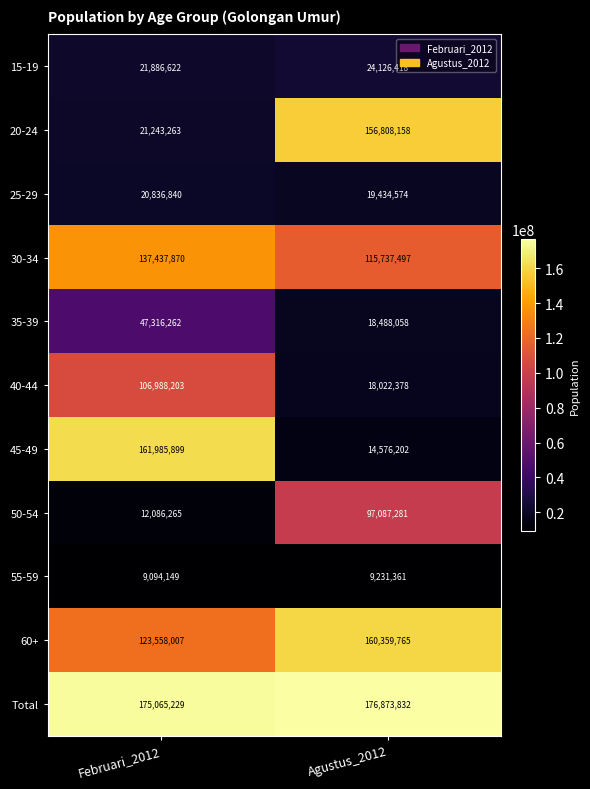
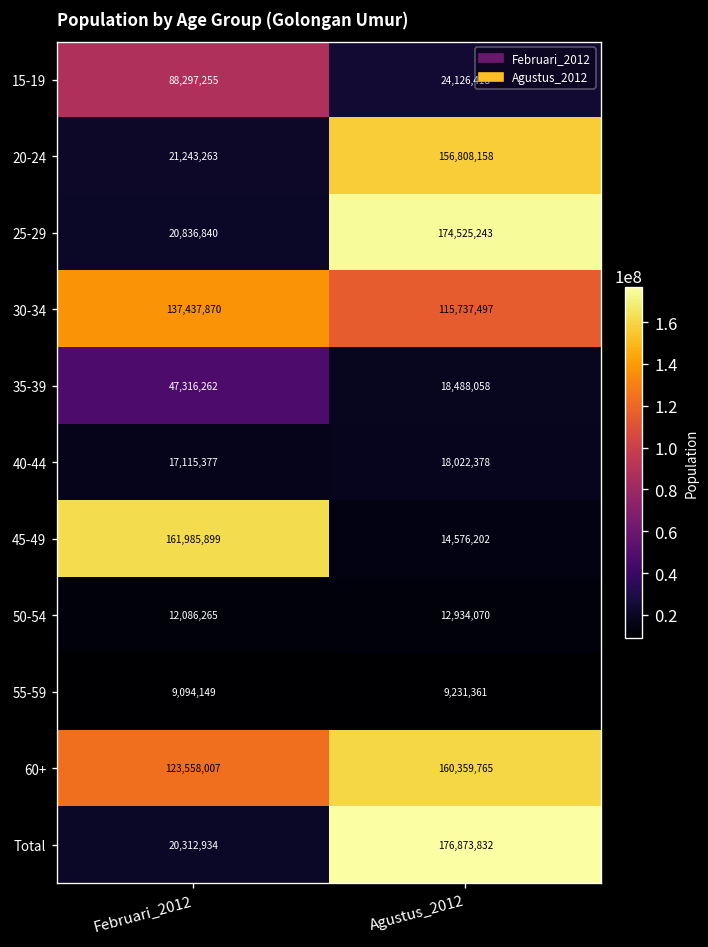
15-19, Februari_2012: 21,886,622 -> 88,297,255
25-29, Agustus_2012: 19,434,574 -> 174,525,243
40-44, Februari_2012: 106,988,203 -> 17,115,377
50-54, Agustus_2012: 97,087,281 -> 12,934,070
Total, Februari_2012: 175,065,229 -> 20,312,934
